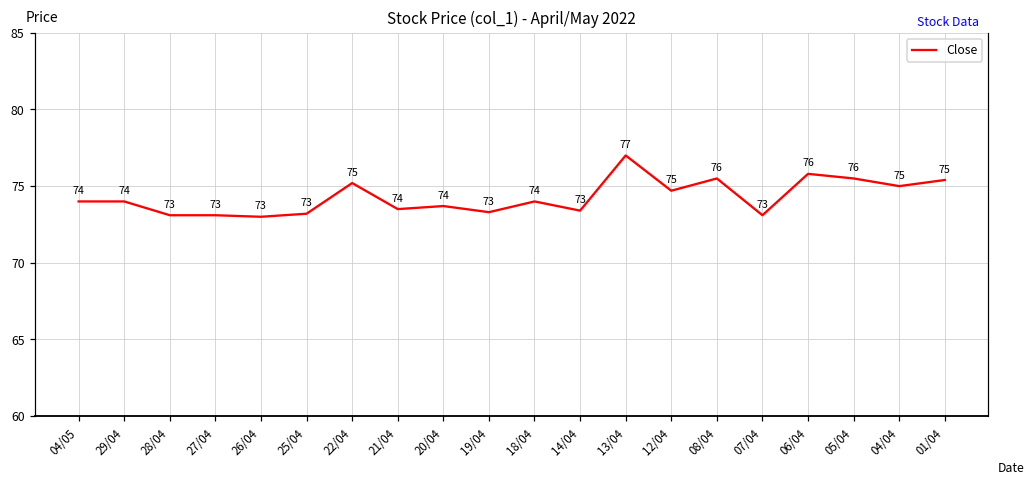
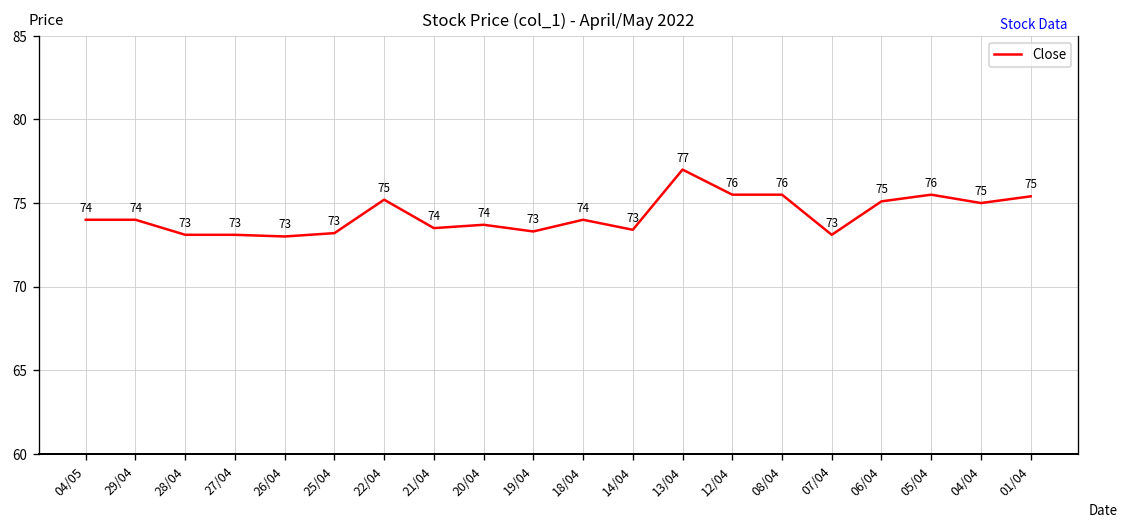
12/04: 75 -> 76
06/04: 76 -> 75
